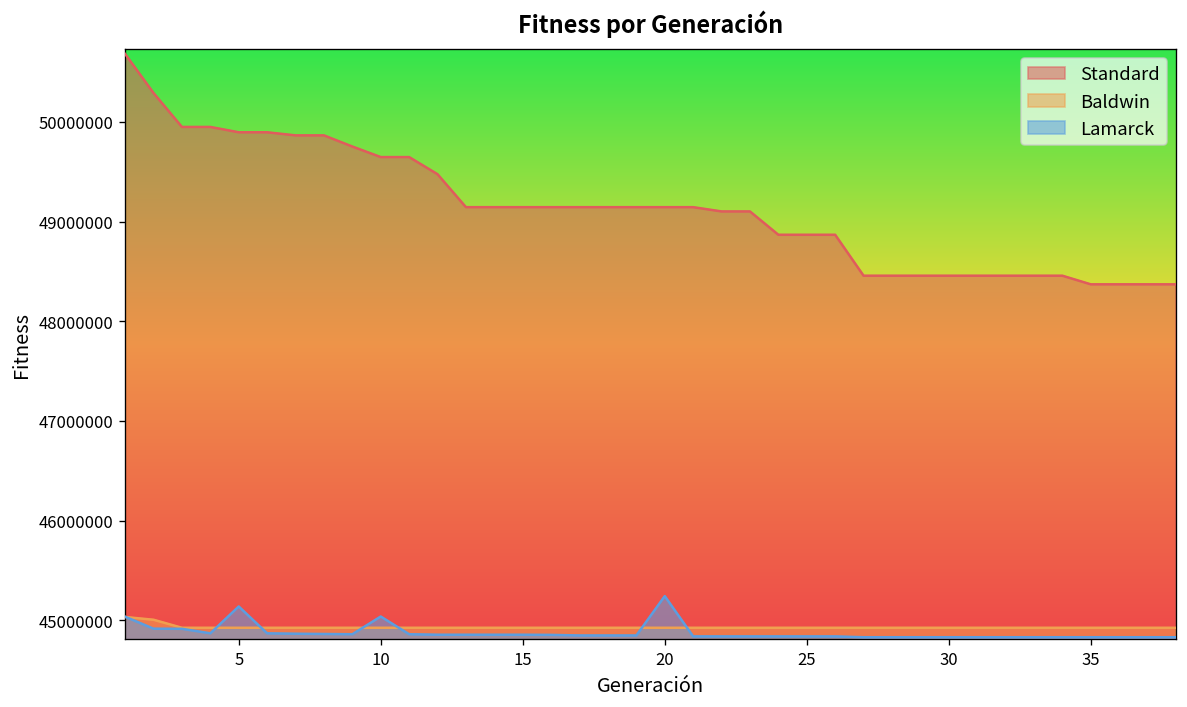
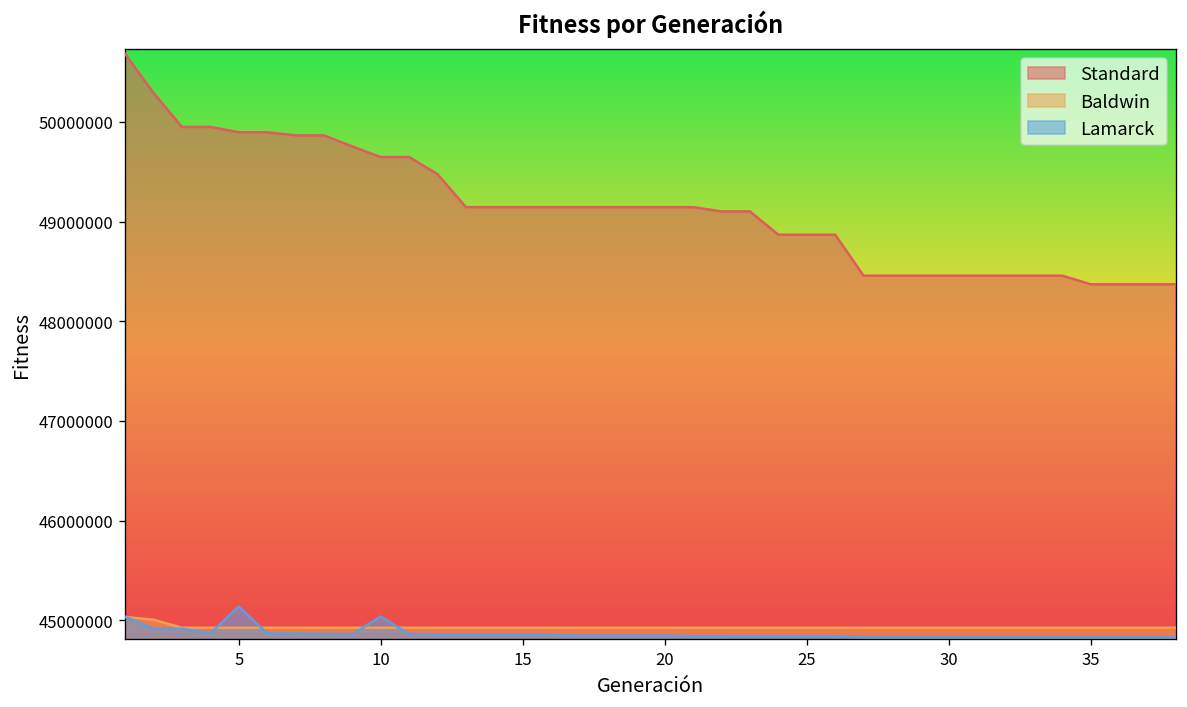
Lamarck, 20: 45200000 -> 44800000
